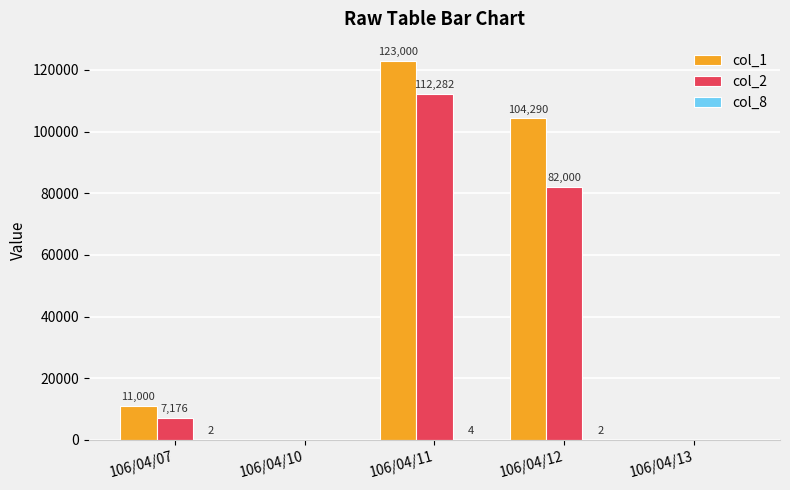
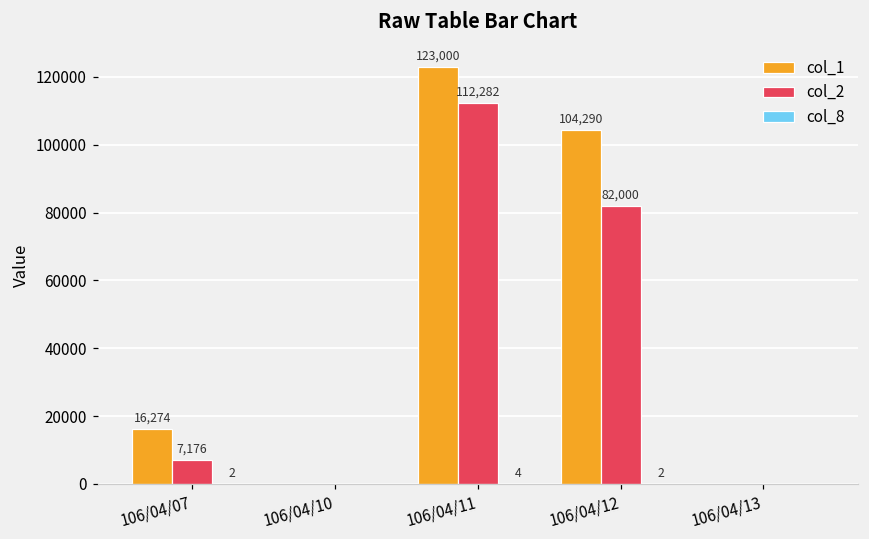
col_1, 106/04/07: 11,000 -> 16,274
